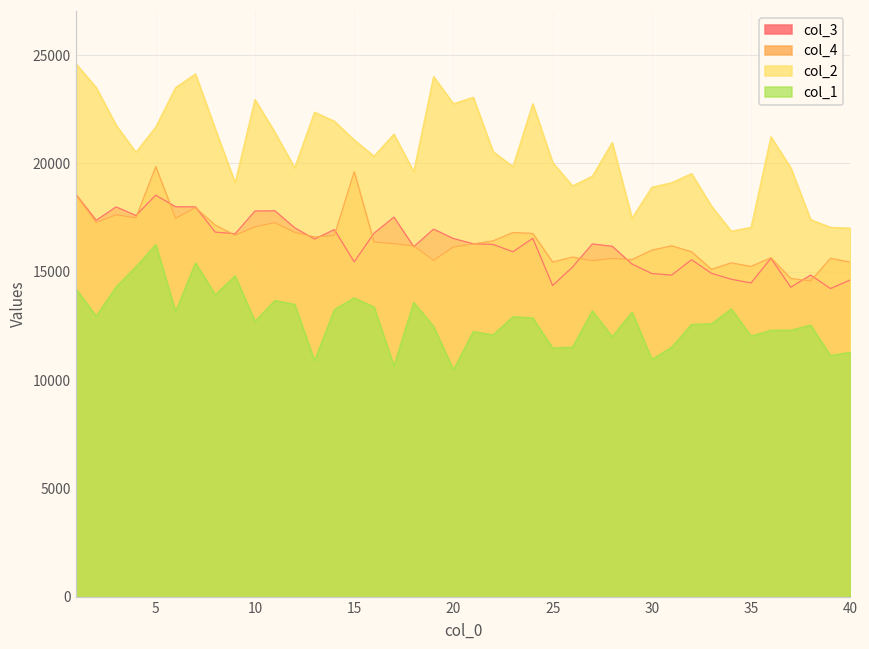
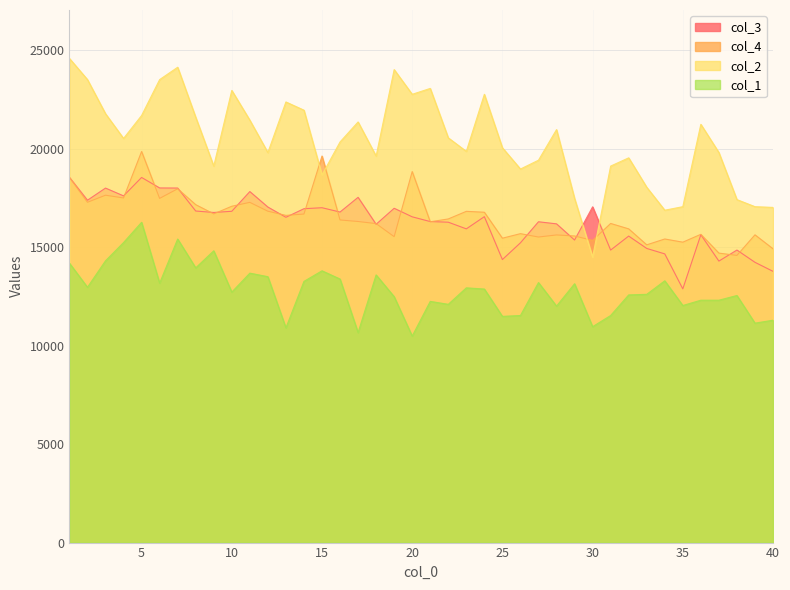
col_3, 10: 17800 -> 16800
col_3, 15: 15500 -> 17000
col_2, 15: 21100 -> 18700
col_4, 20: 16100 -> 18800
col_3, 30: 14900 -> 17000
col_4, 30: 16000 -> 15300
col_2, 30: 18900 -> 14500
col_3, 35: 14500 -> 12900
col_3, 40: 14600 -> 13800
col_4, 40: 15400 -> 14900
